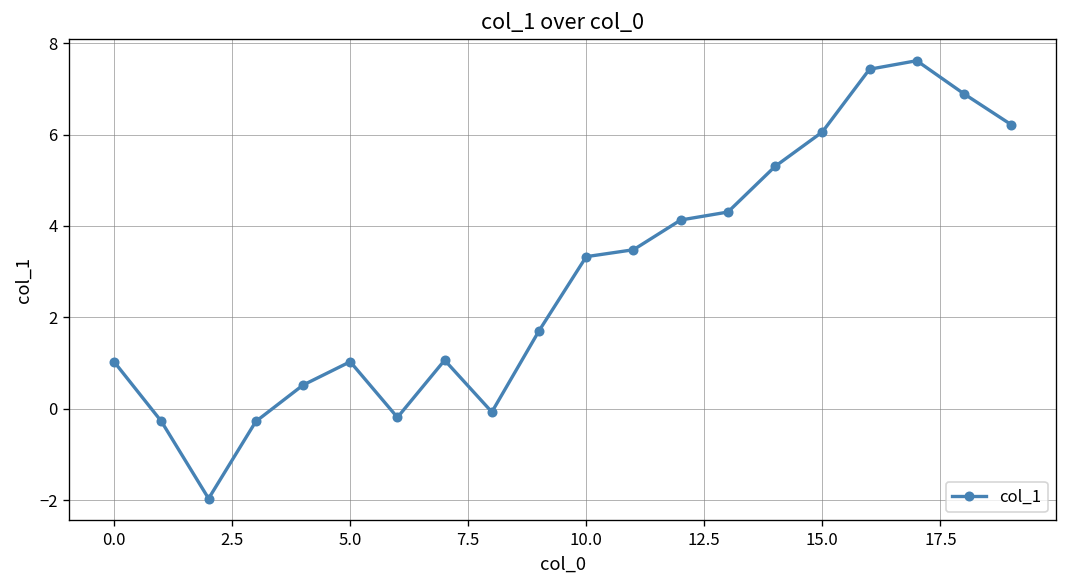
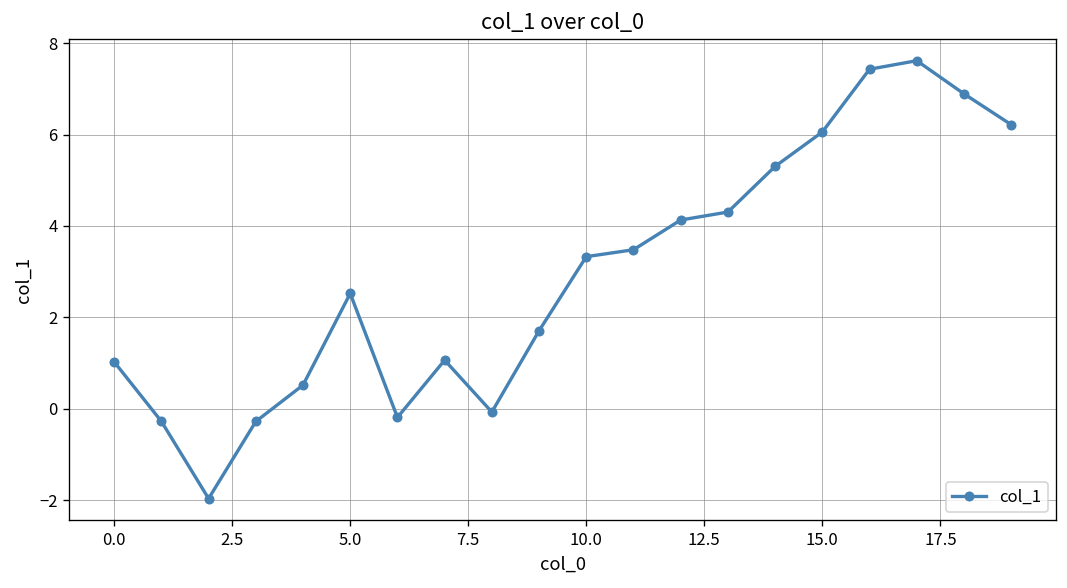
5.0: 1.0 -> 2.5
